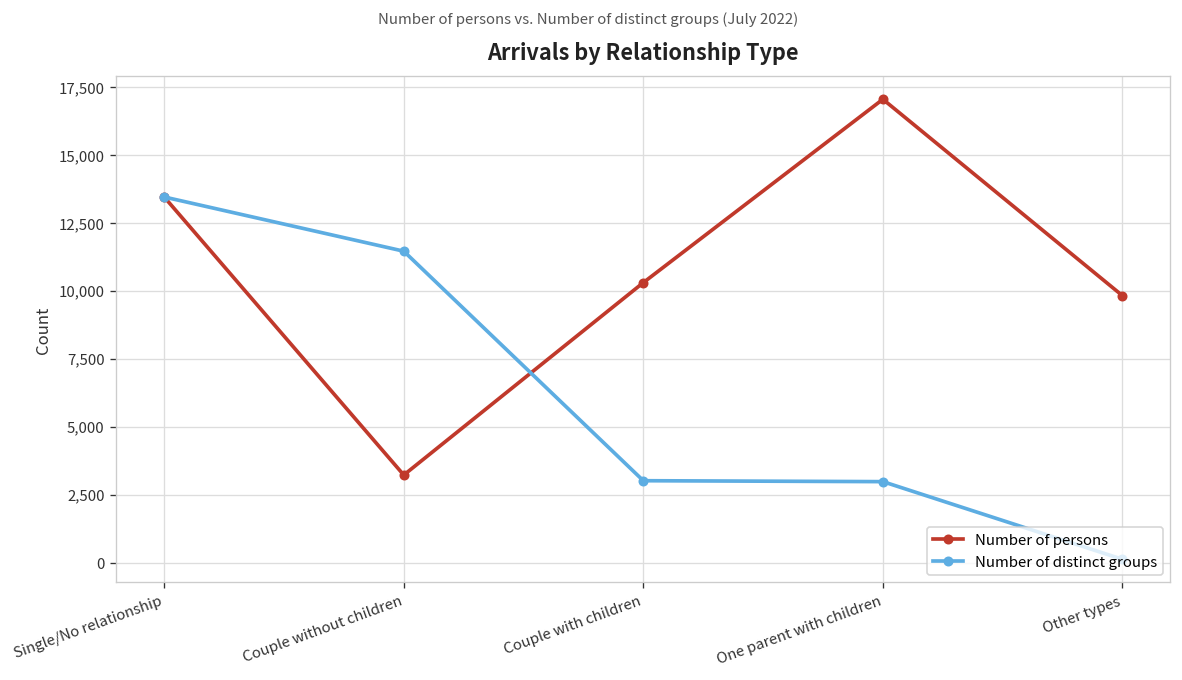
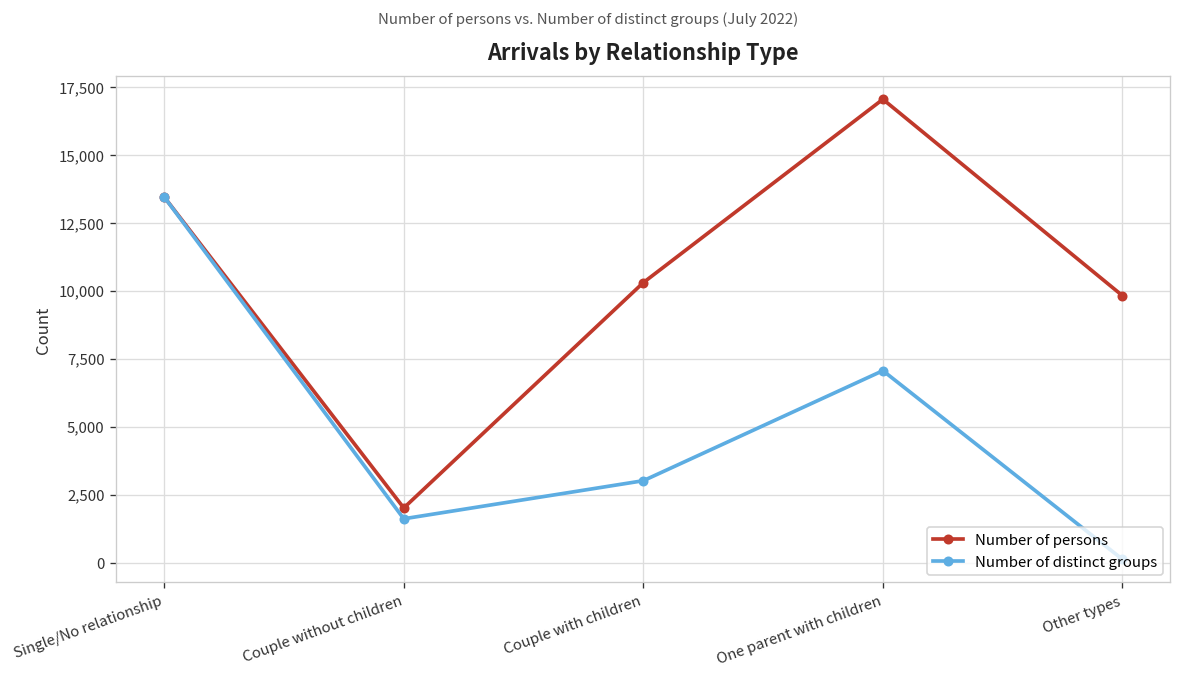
Number of persons, Couple without children: 3,200 -> 2,000
Number of distinct groups, Couple without children: 11,400 -> 1,600
Number of distinct groups, One parent with children: 3,000 -> 7,100
